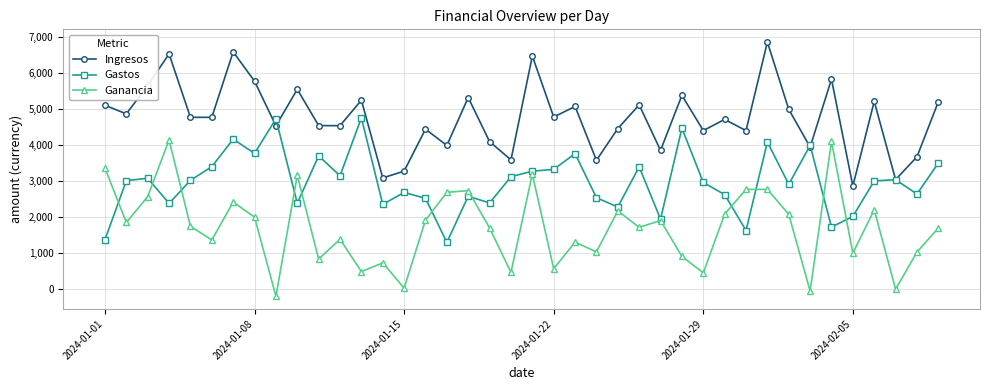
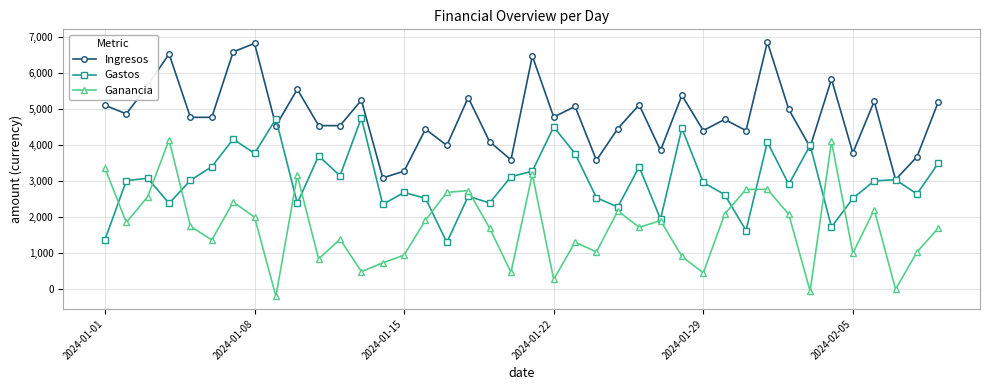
Ingresos, 2024-01-08: 5,800 -> 6,800
Ganancia, 2024-01-15: 0 -> 900
Gastos, 2024-01-22: 3,300 -> 4,500
Ganancia, 2024-01-22: 600 -> 300
Ingresos, 2024-02-05: 2,900 -> 3,800
Gastos, 2024-02-05: 2,000 -> 2,500
